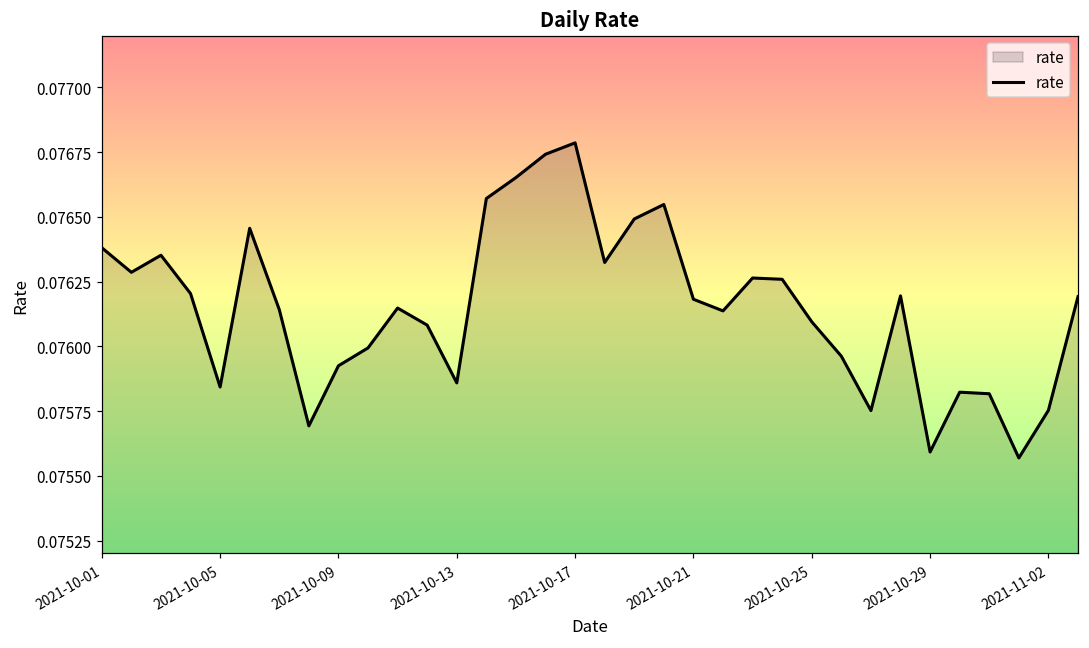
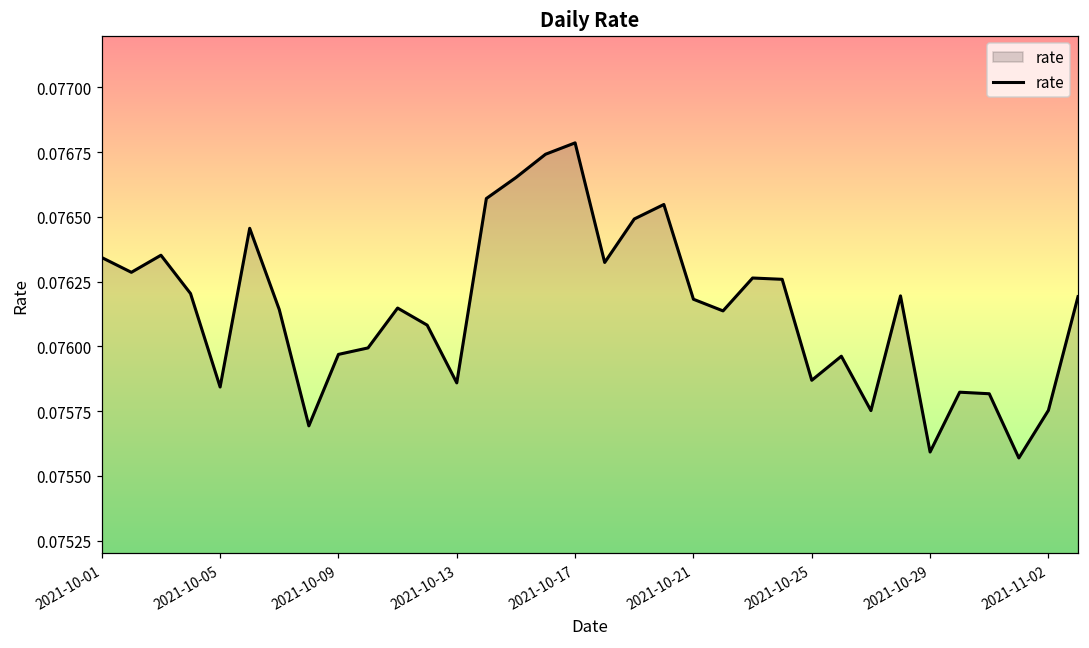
2021-10-01: 0.07638 -> 0.07634
2021-10-09: 0.07593 -> 0.07597
2021-10-25: 0.07610 -> 0.07587
